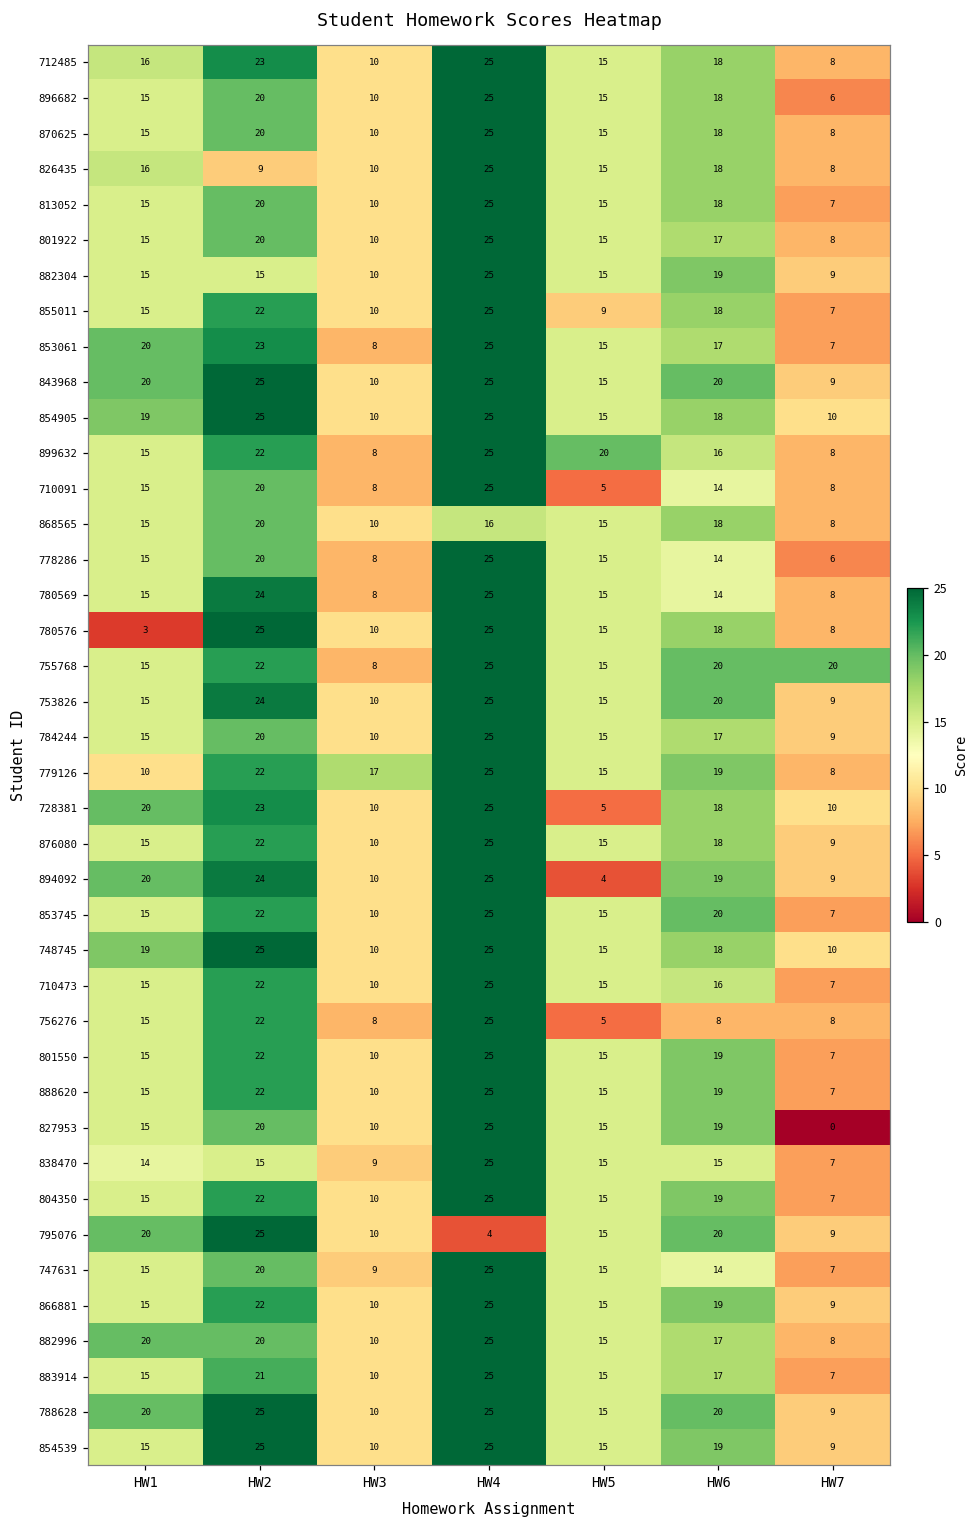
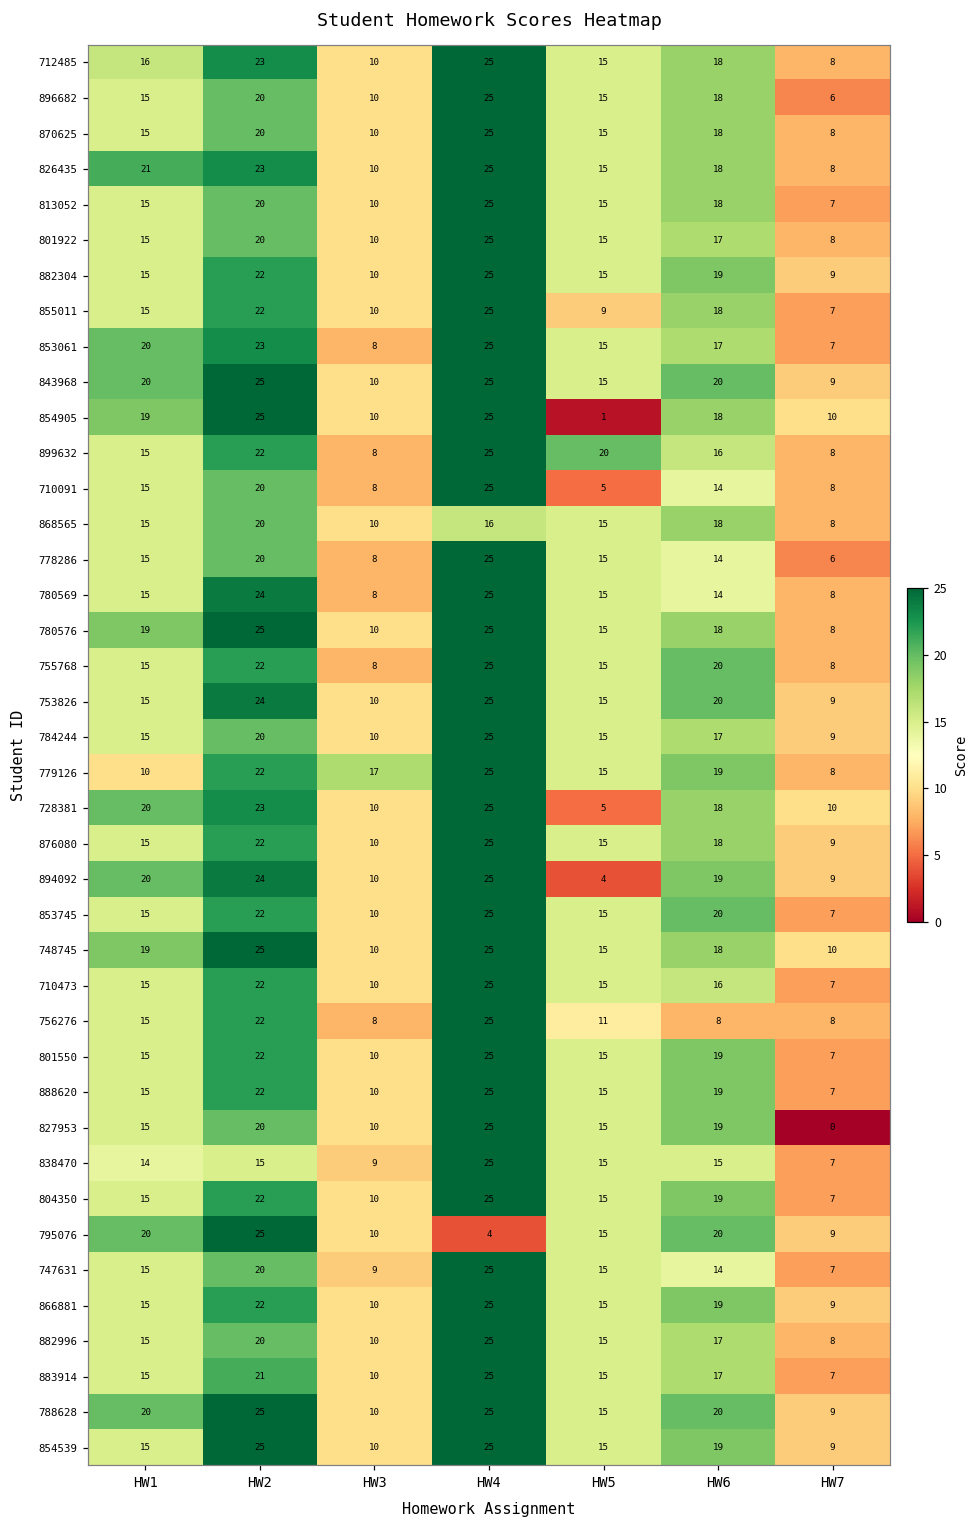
826435, HW1: 16 -> 21
826435, HW2: 9 -> 23
882304, HW2: 15 -> 22
854905, HW5: 15 -> 1
780576, HW1: 3 -> 19
755768, HW7: 20 -> 8
756276, HW5: 5 -> 11
882996, HW1: 20 -> 15
